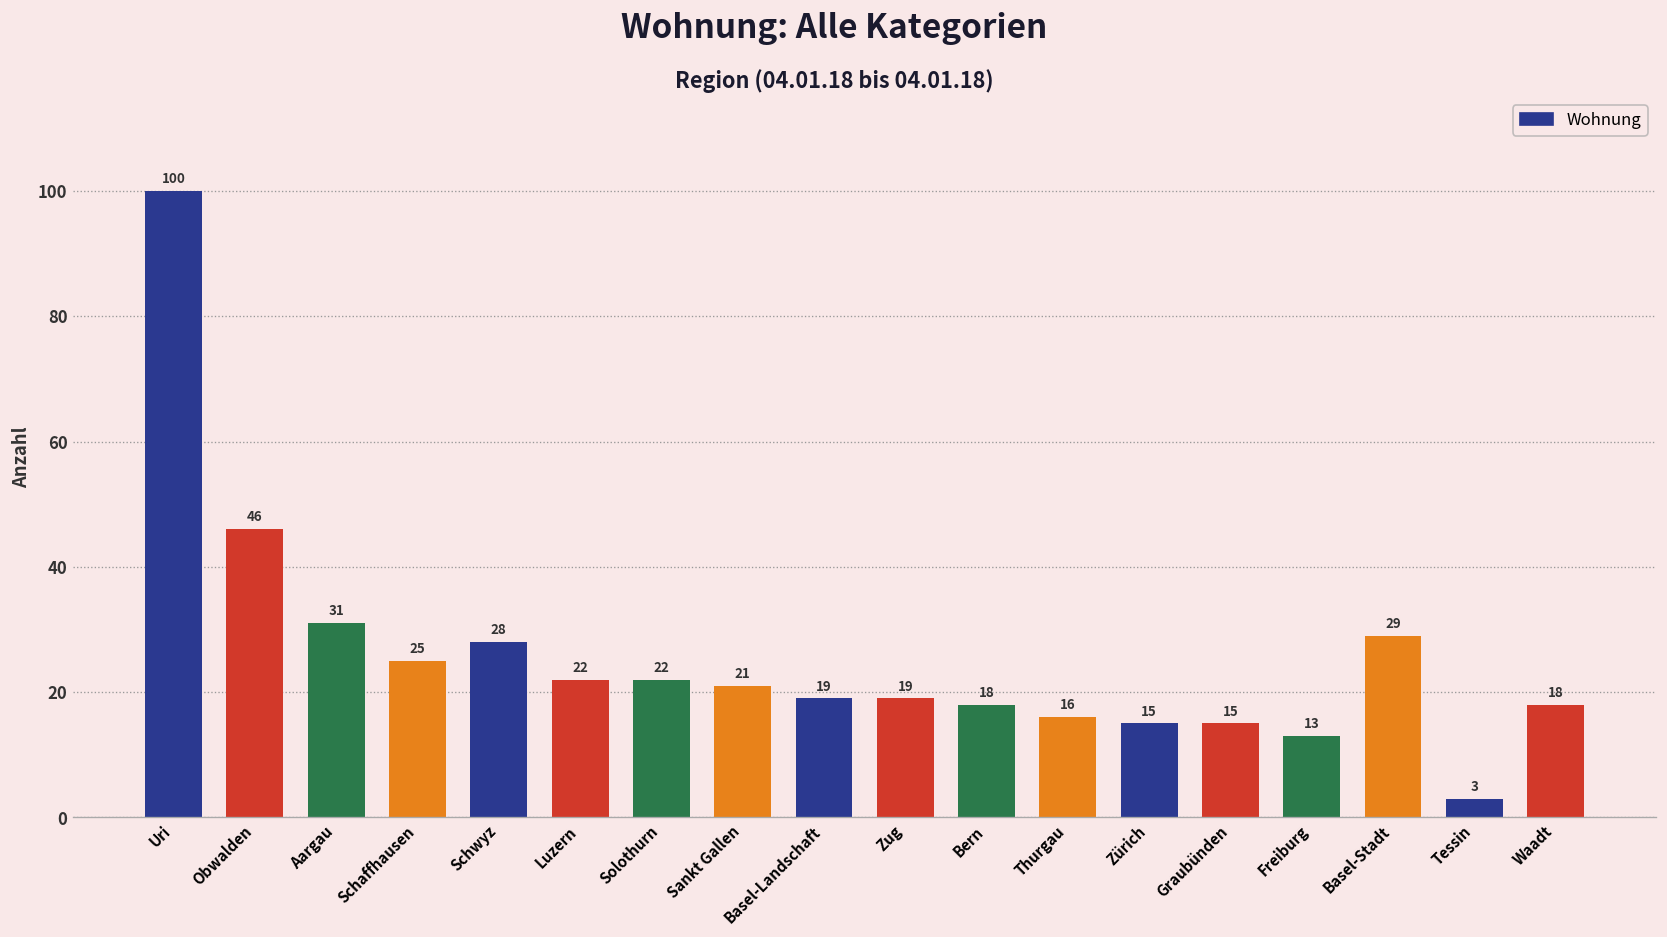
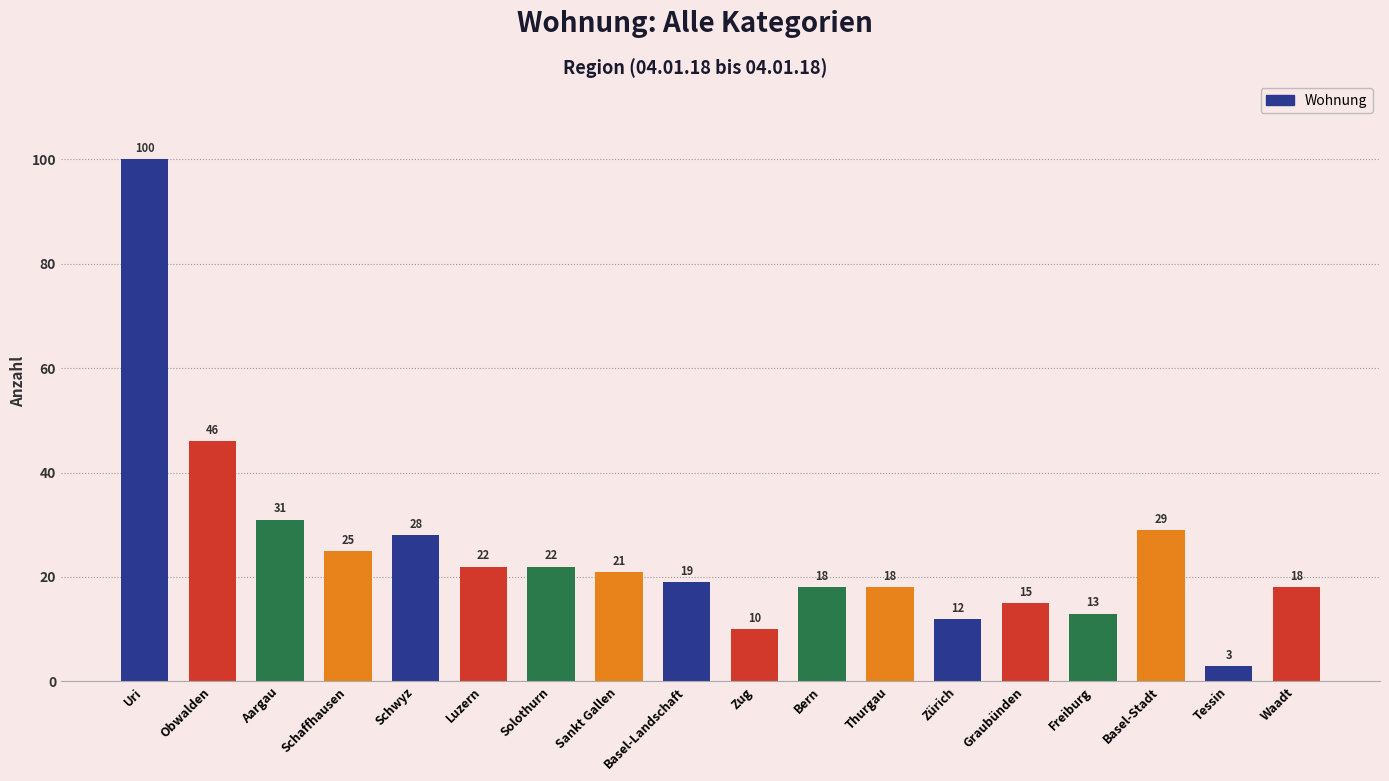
Zug: 19 -> 10
Thurgau: 16 -> 18
Zürich: 15 -> 12
